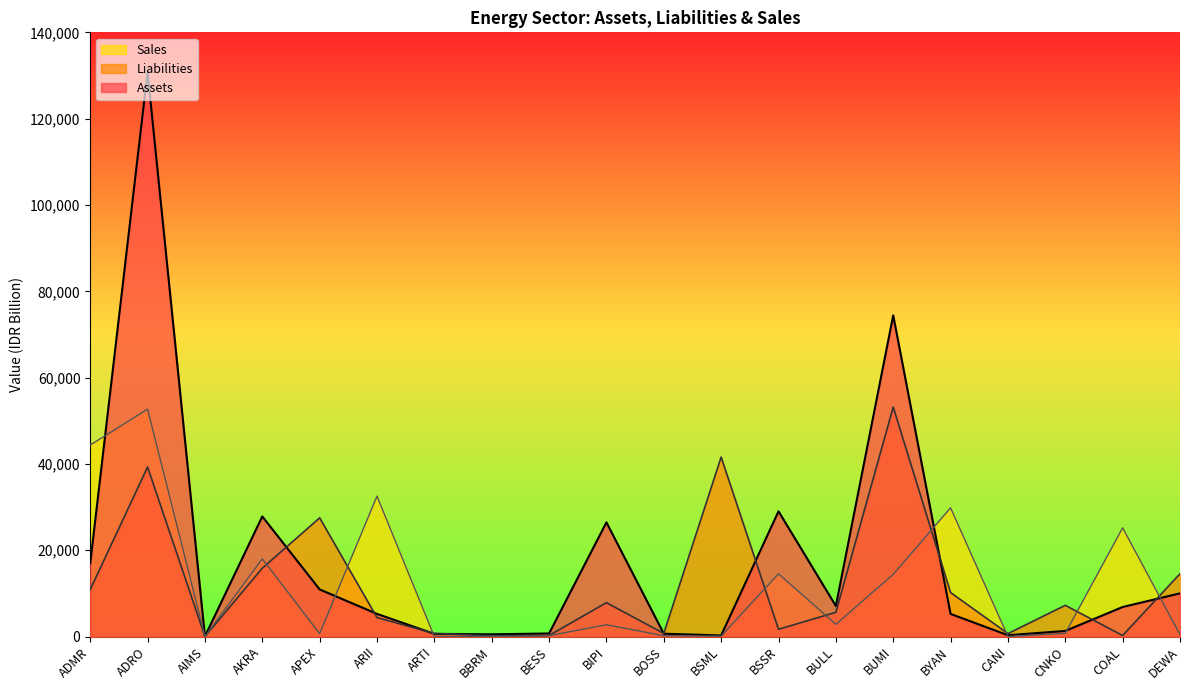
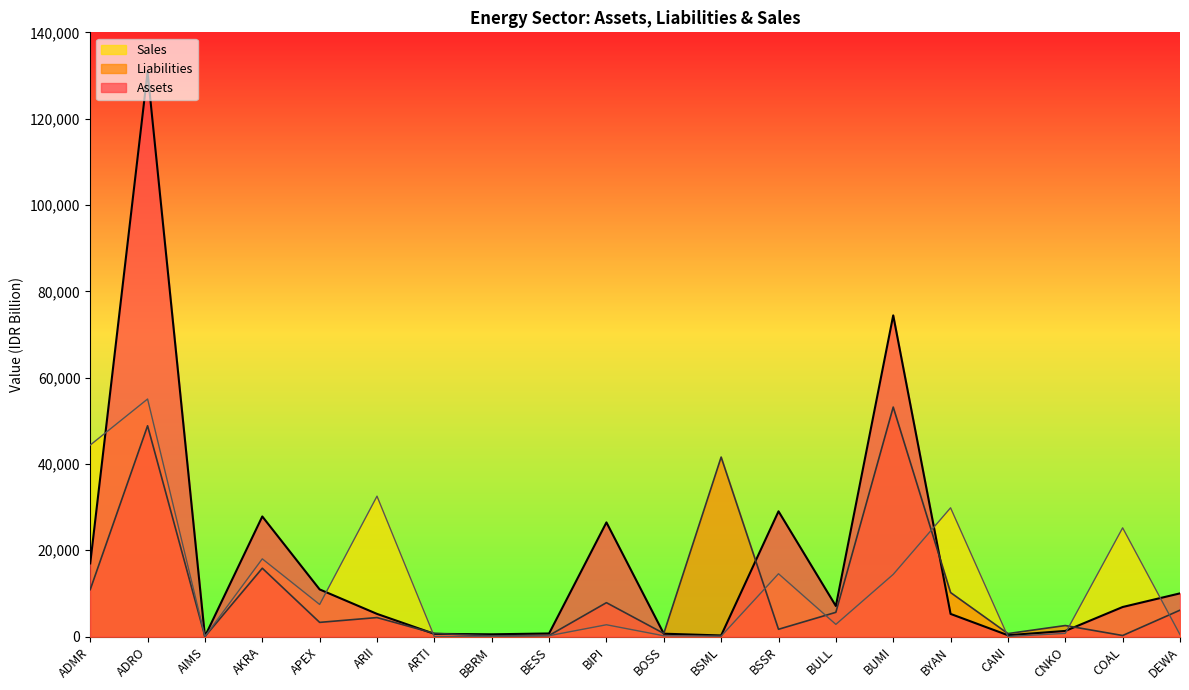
Sales, ADRO: 53,000 -> 55,000
Liabilities, ADRO: 39,000 -> 49,000
Sales, APEX: 1,000 -> 7,000
Liabilities, APEX: 28,000 -> 3,000
Liabilities, CNKO: 7,000 -> 3,000
Liabilities, DEWA: 15,000 -> 6,000
